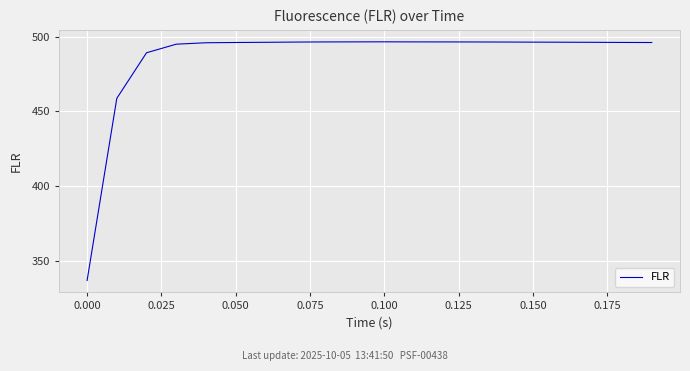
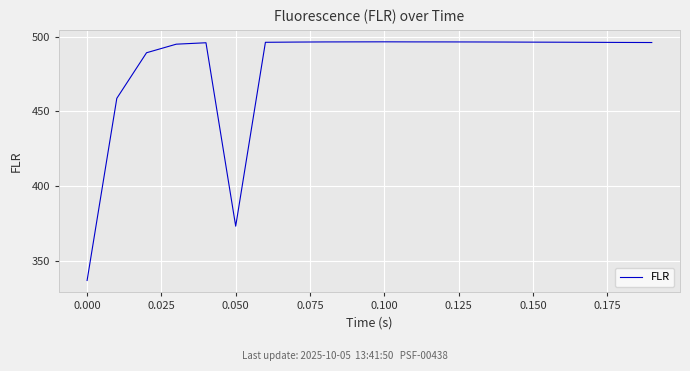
0.050: 496 -> 373
